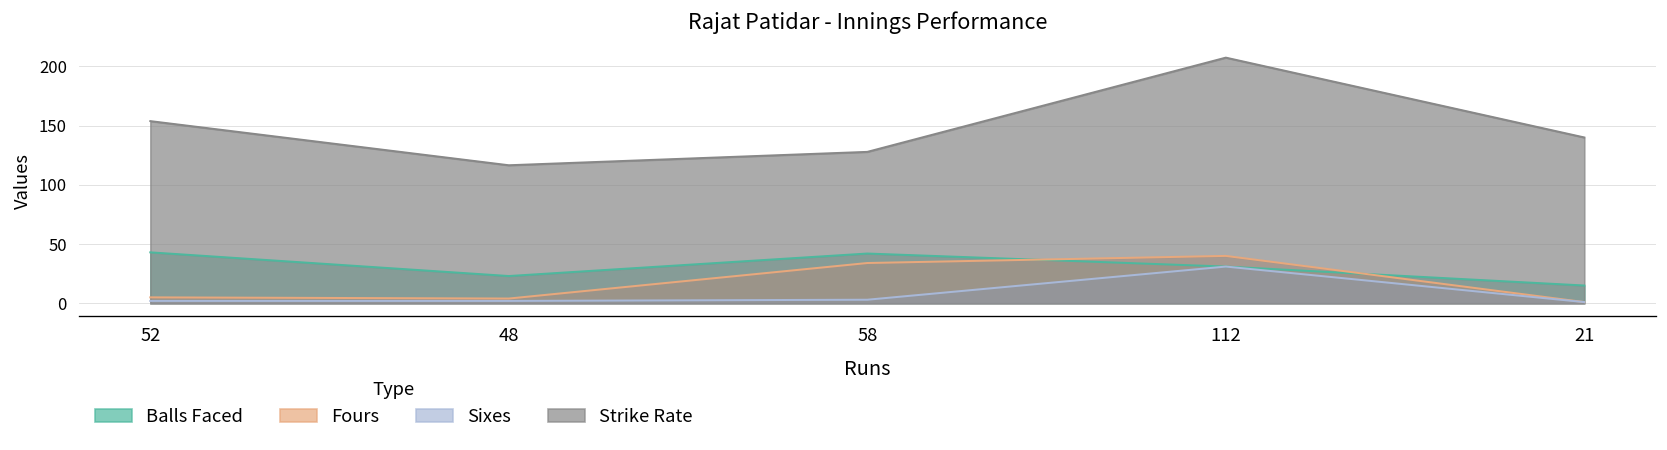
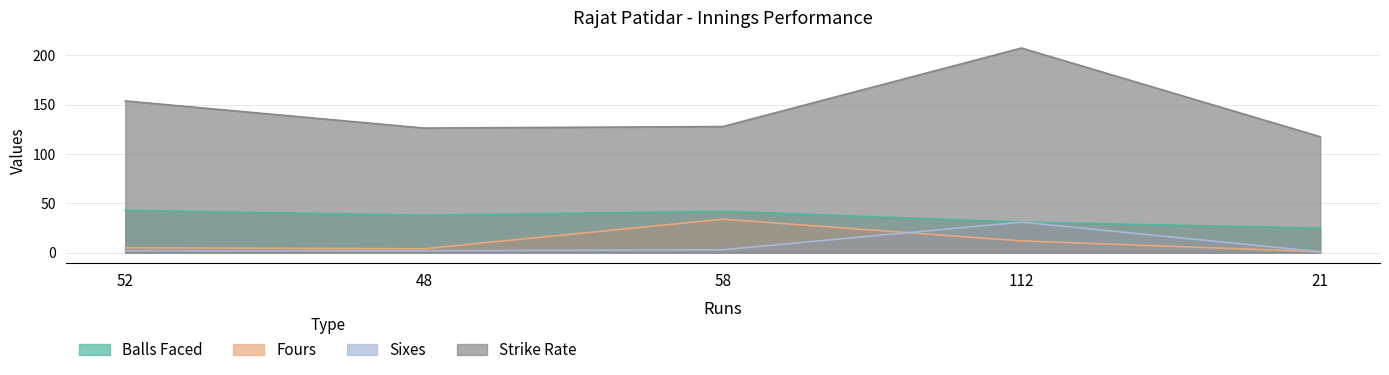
Balls Faced, 48: 20 -> 40
Strike Rate, 48: 120 -> 130
Fours, 112: 40 -> 10
Balls Faced, 21: 20 -> 30
Strike Rate, 21: 140 -> 120
